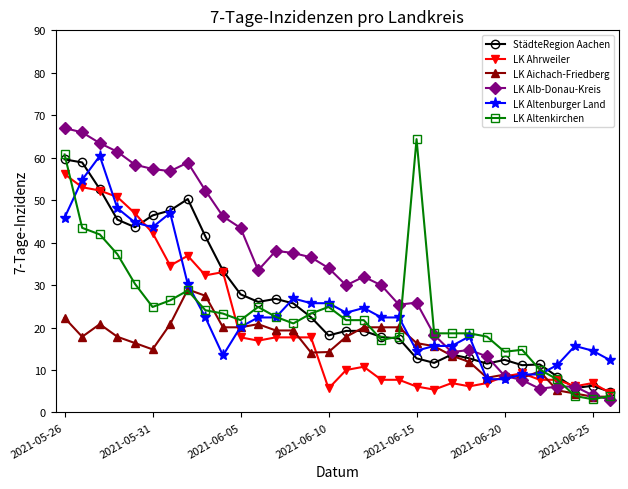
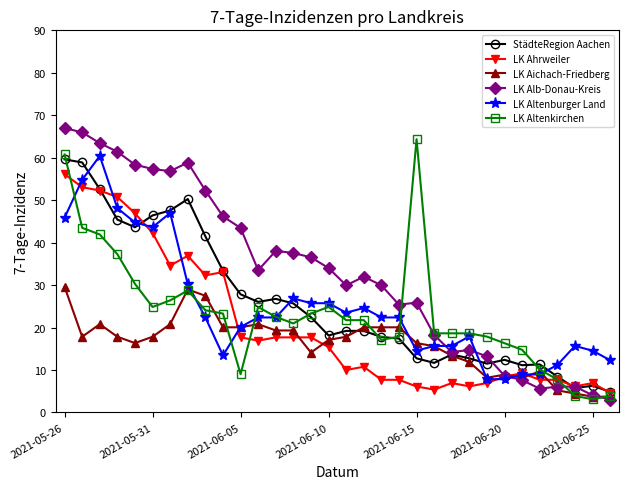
LK Aichach-Friedberg, 2021-05-26: 22 -> 30
LK Aichach-Friedberg, 2021-05-31: 15 -> 18
LK Altenkirchen, 2021-06-05: 22 -> 9
LK Ahrweiler, 2021-06-10: 6 -> 15
LK Aichach-Friedberg, 2021-06-10: 14 -> 17
LK Altenkirchen, 2021-06-20: 14 -> 16
